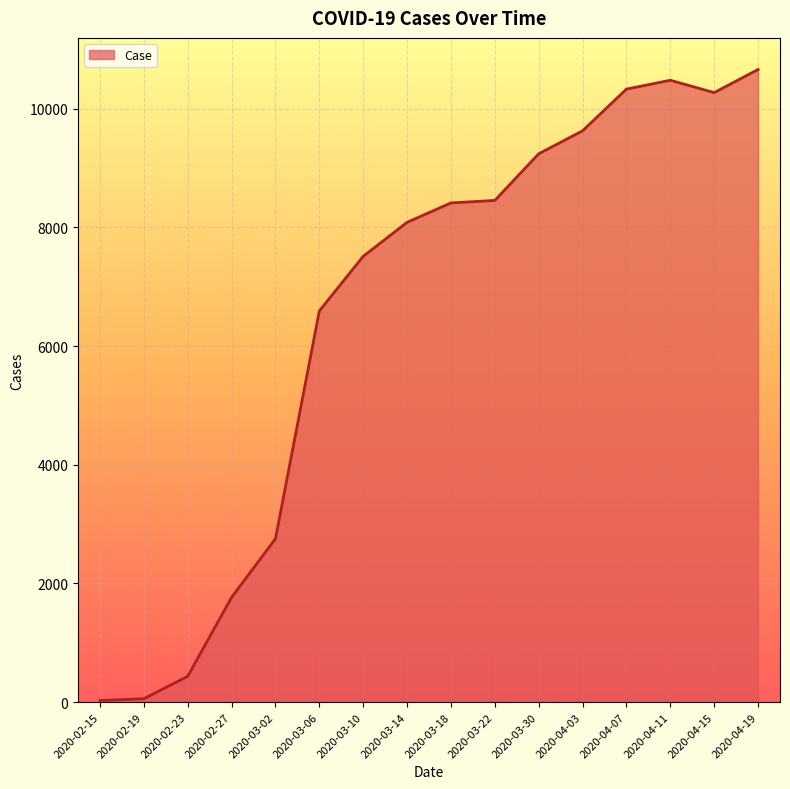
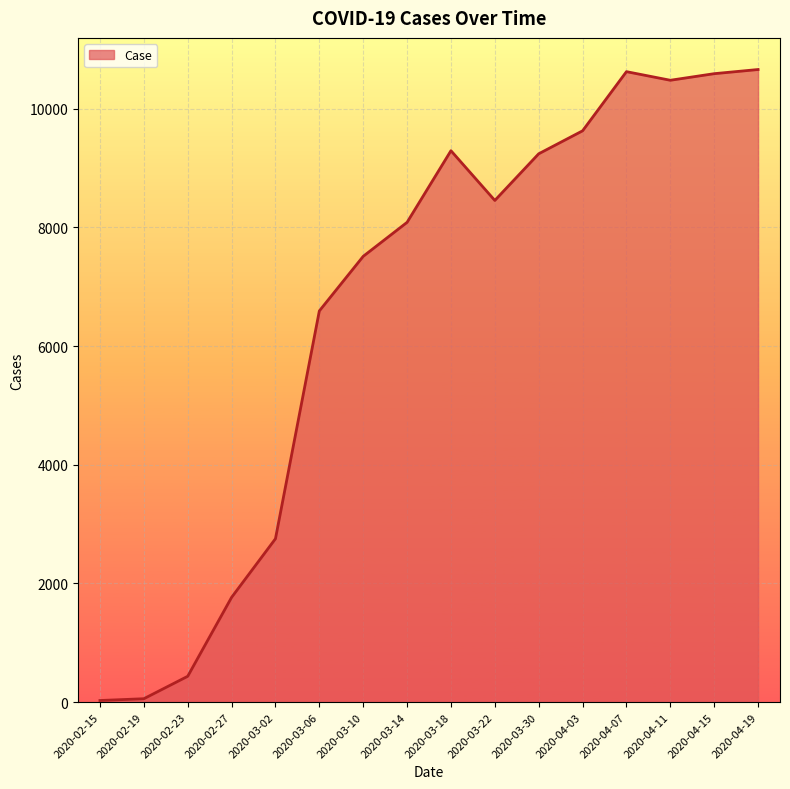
2020-03-18: 8400 -> 9300
2020-04-07: 10300 -> 10600
2020-04-15: 10300 -> 10600
